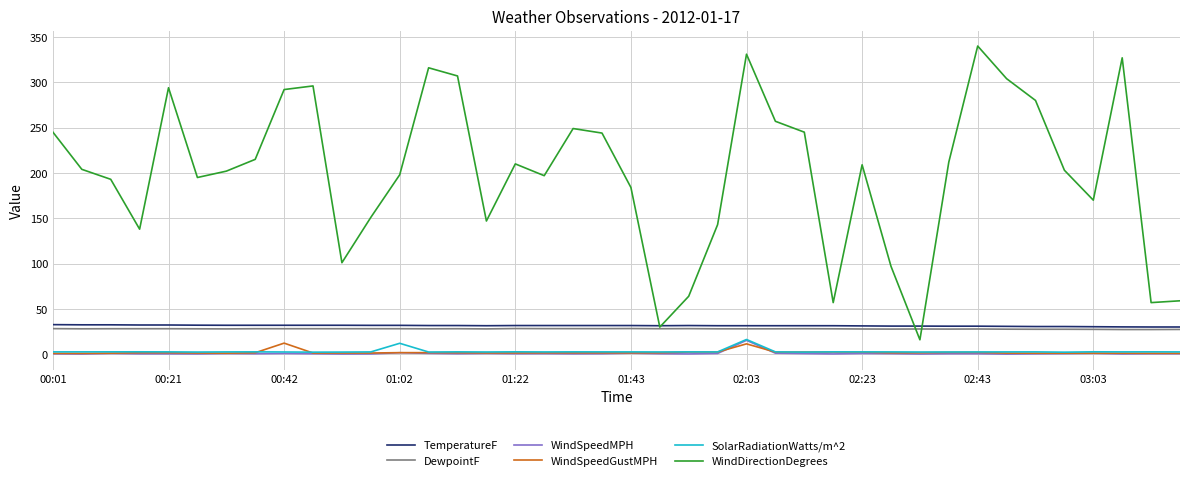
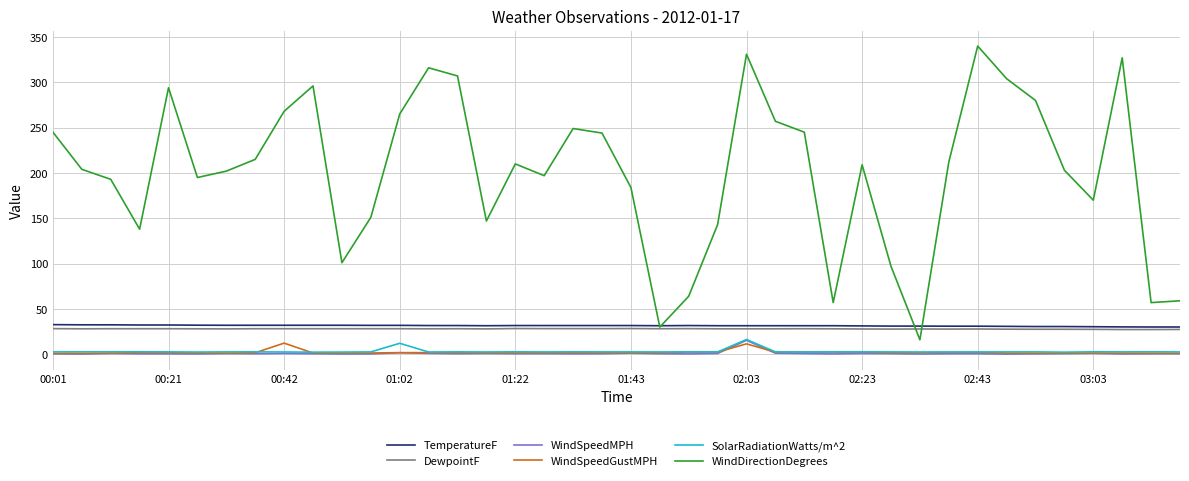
WindDirectionDegrees, 00:42: 290 -> 270
WindDirectionDegrees, 01:02: 200 -> 270
